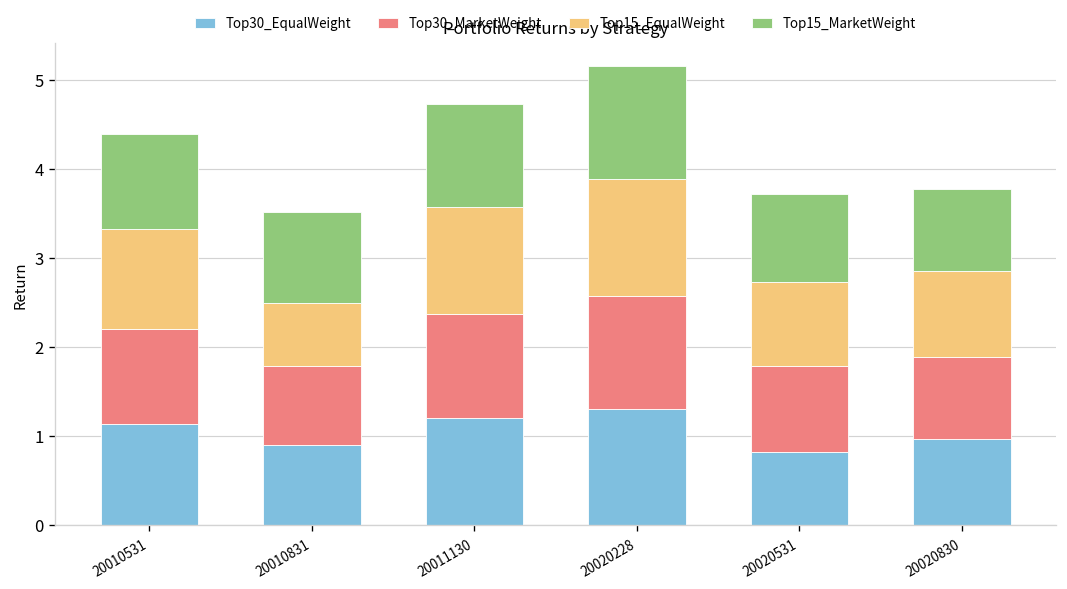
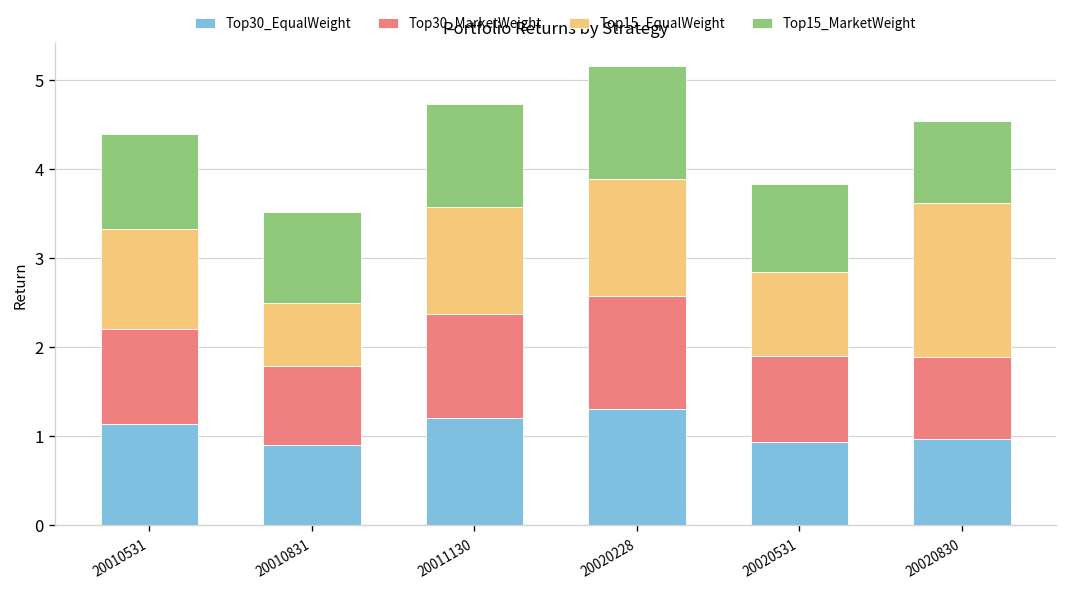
Top30_EqualWeight, 20020531: 0.8 -> 0.9
Top15_EqualWeight, 20020830: 1.0 -> 1.7
